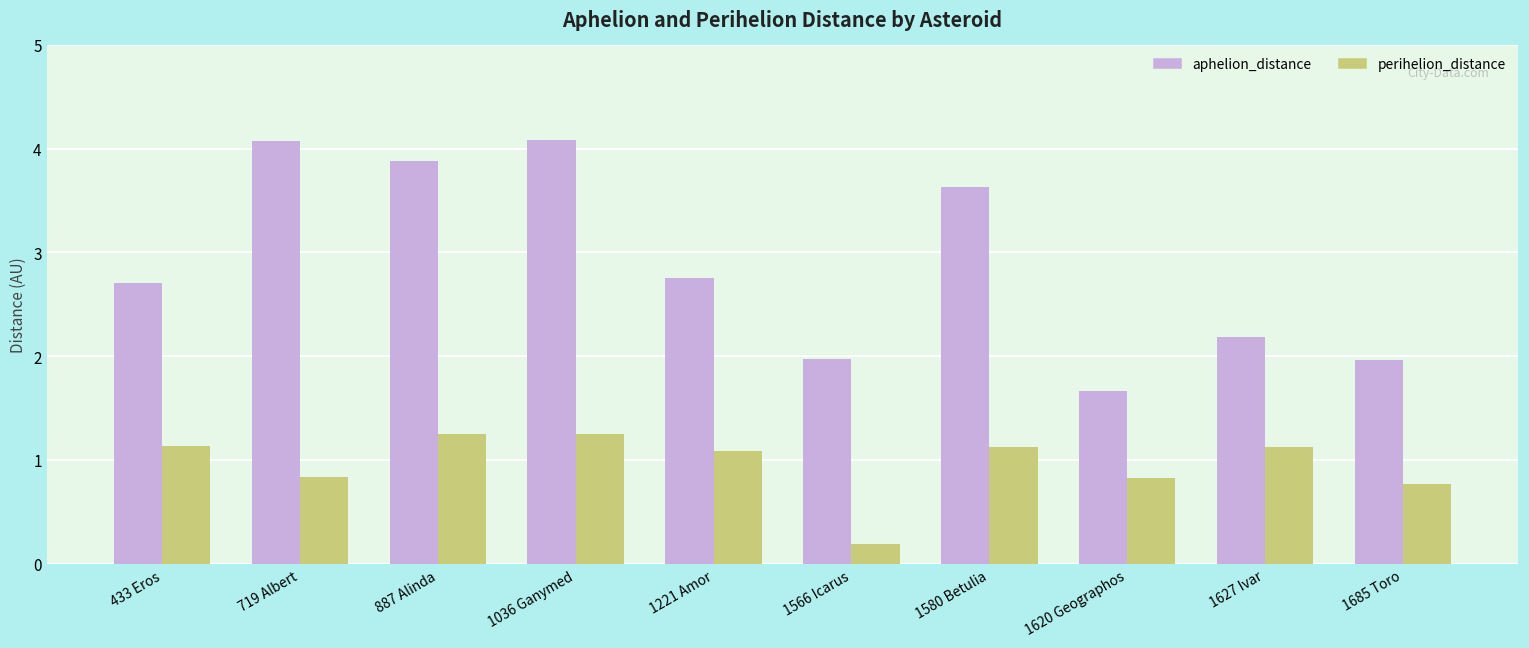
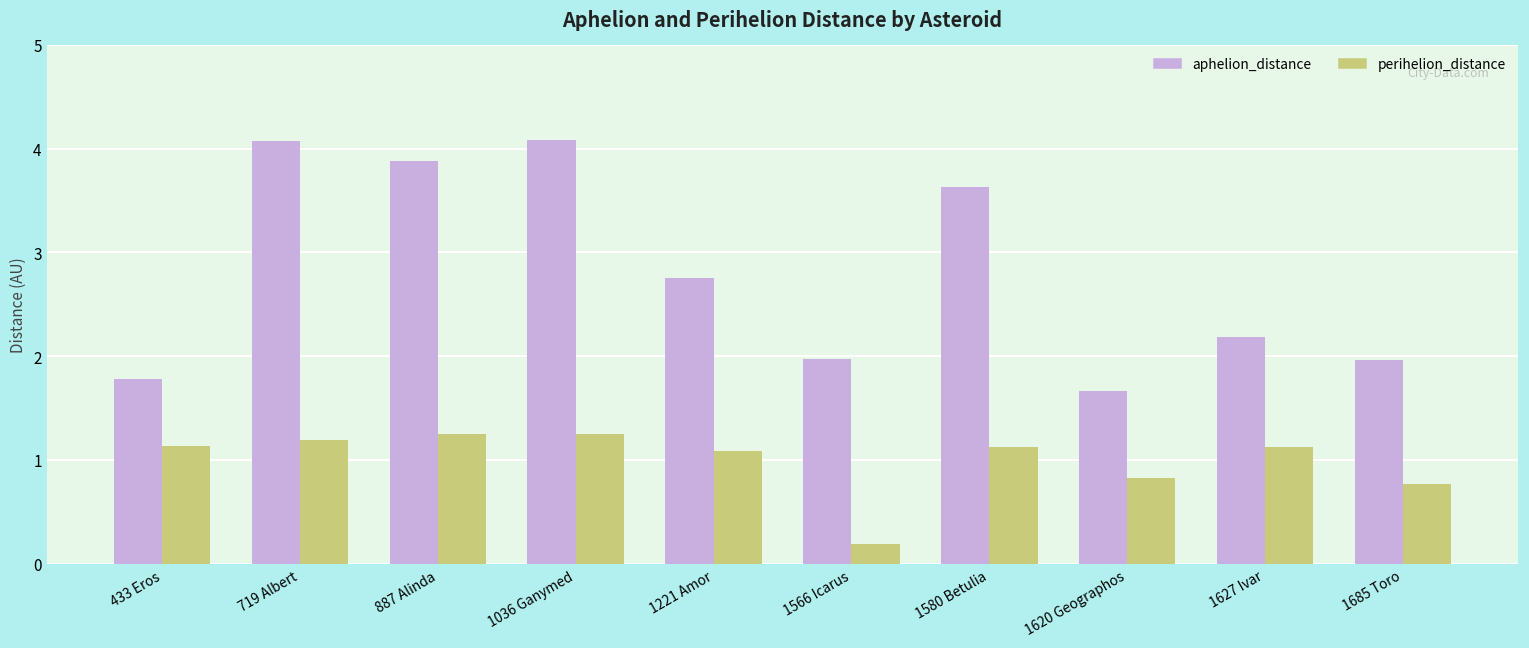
aphelion_distance, 433 Eros: 2.7 -> 1.8
perihelion_distance, 719 Albert: 0.8 -> 1.2
